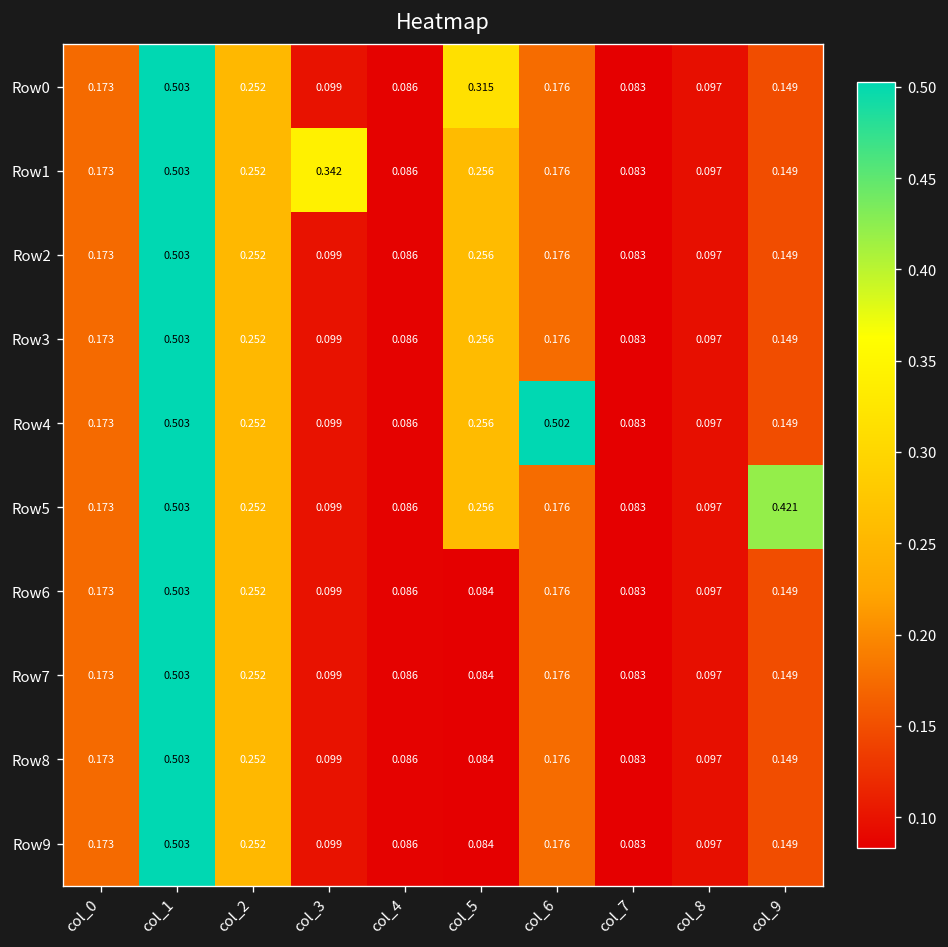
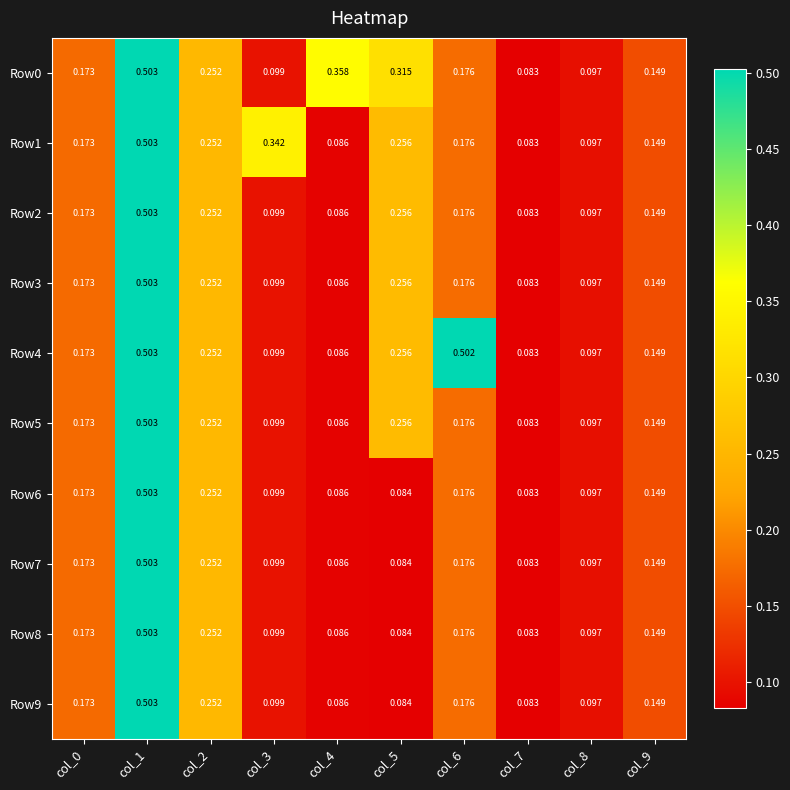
Row0, col_4: 0.086 -> 0.358
Row5, col_9: 0.421 -> 0.149
